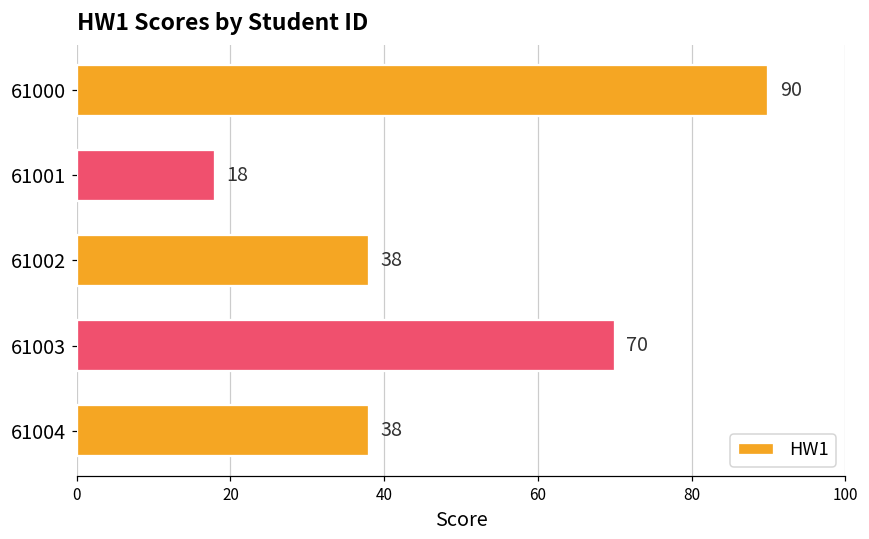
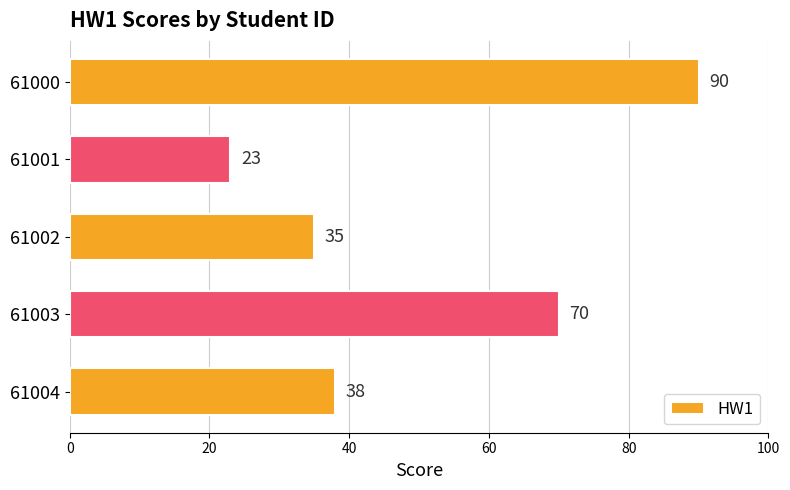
61001: 18 -> 23
61002: 38 -> 35
